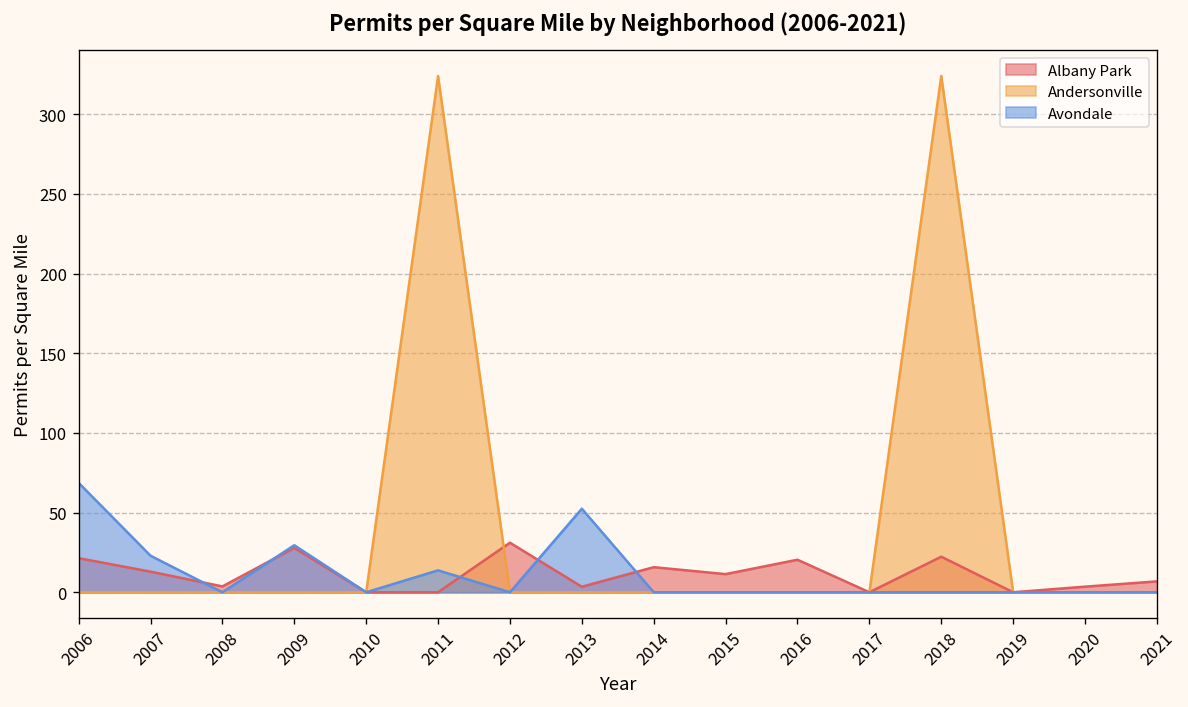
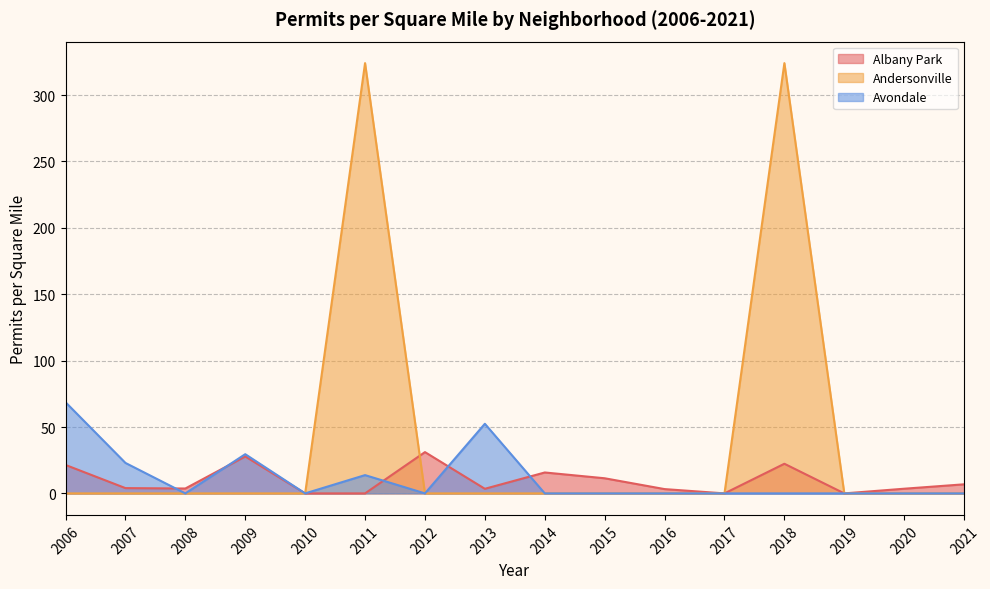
Albany Park, 2007: 13 -> 4
Albany Park, 2016: 20 -> 3
